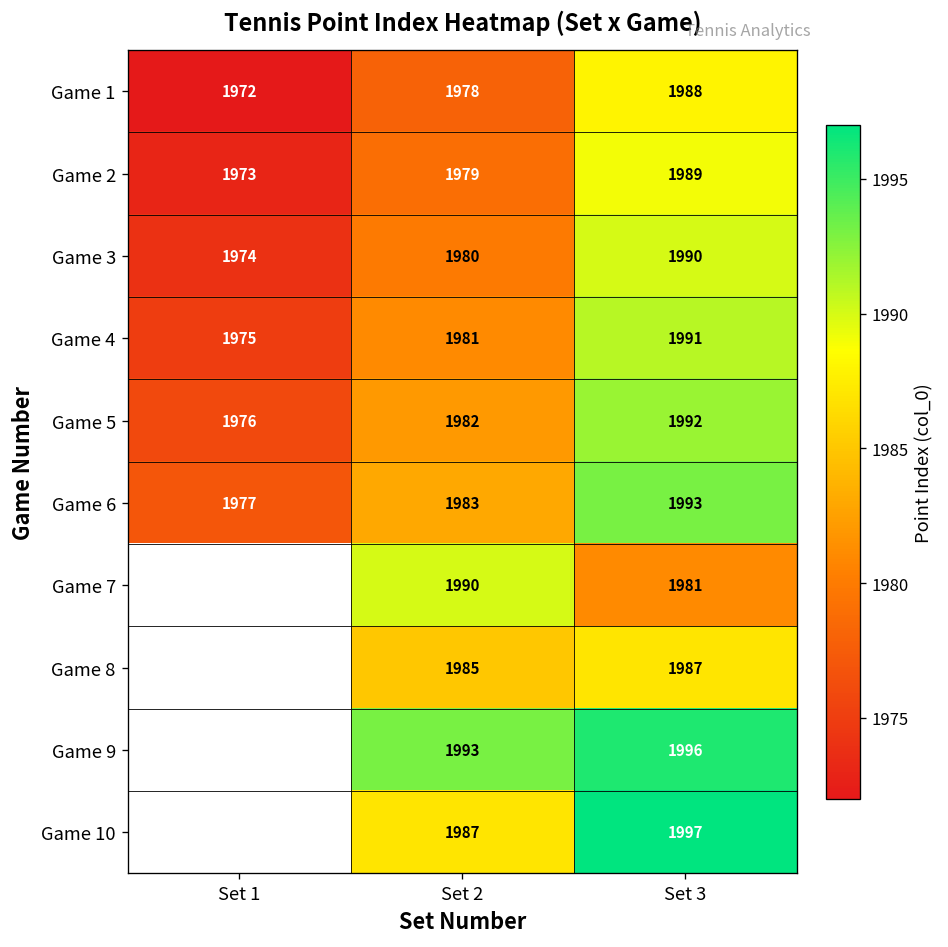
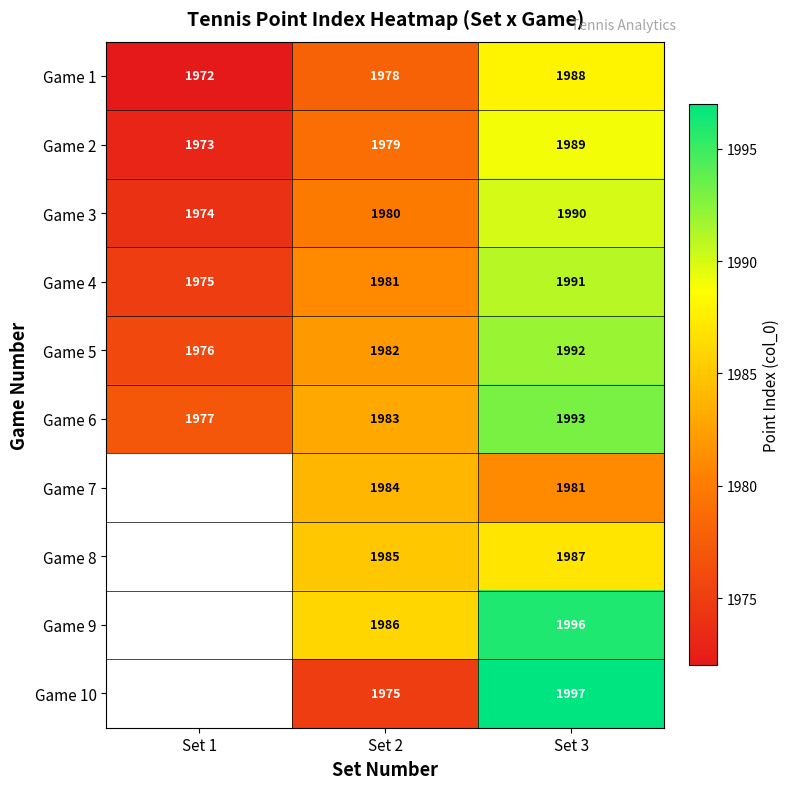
Game 7, Set 2: 1990 -> 1984
Game 9, Set 2: 1993 -> 1986
Game 10, Set 2: 1987 -> 1975
